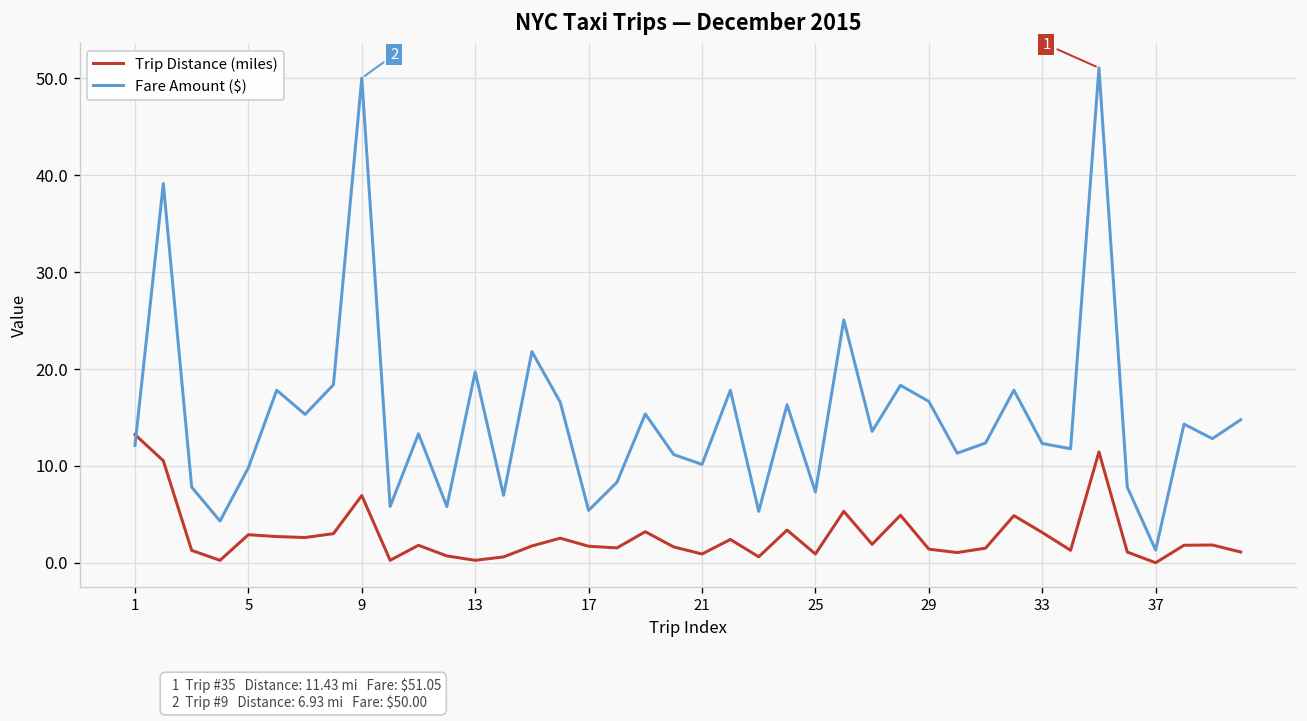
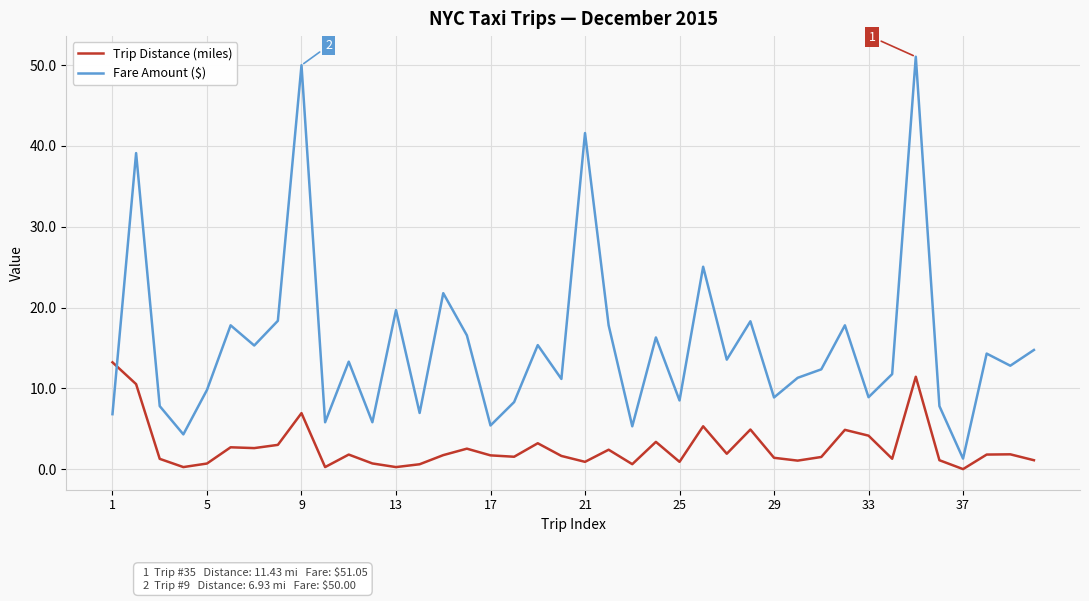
Fare Amount ($), 1: 12 -> 7
Trip Distance (miles), 5: 3 -> 1
Fare Amount ($), 21: 10 -> 42
Fare Amount ($), 25: 7 -> 9
Fare Amount ($), 29: 17 -> 9
Trip Distance (miles), 33: 3 -> 4
Fare Amount ($), 33: 12 -> 9
